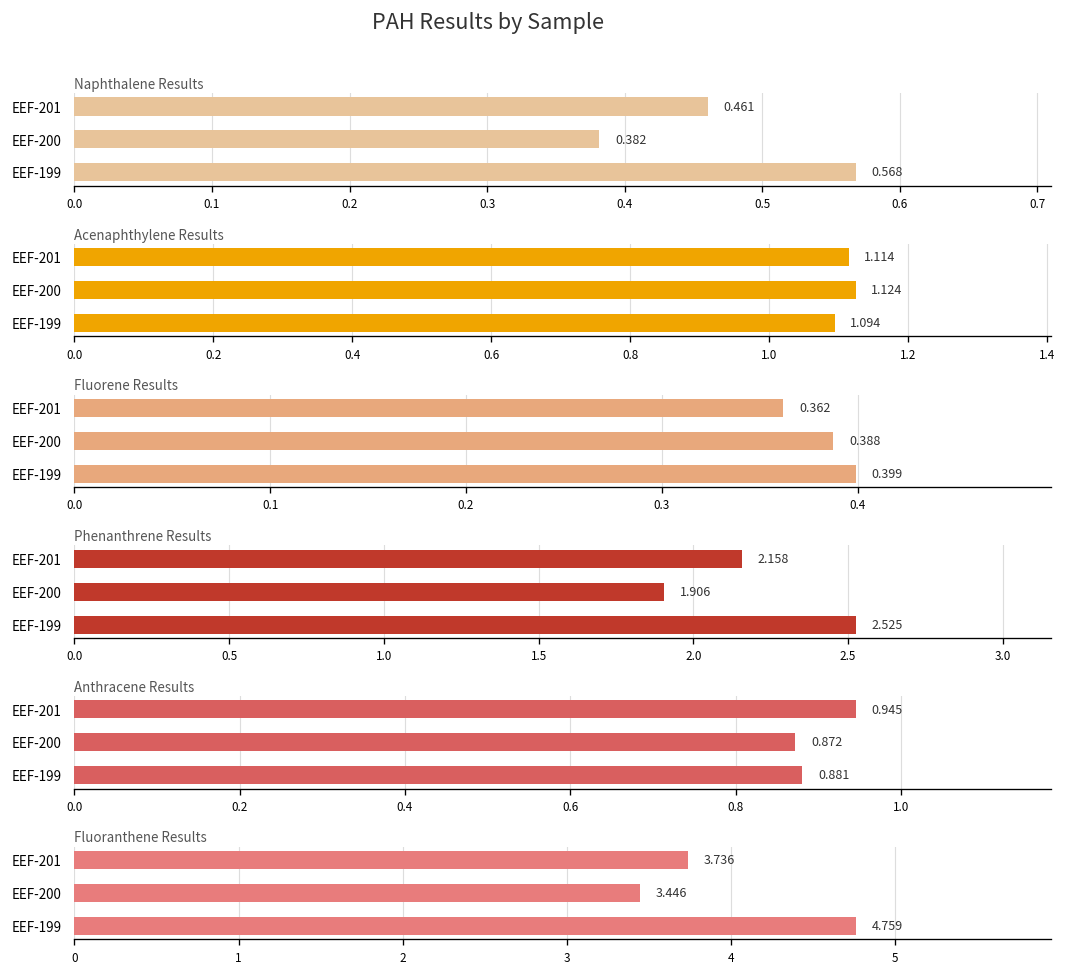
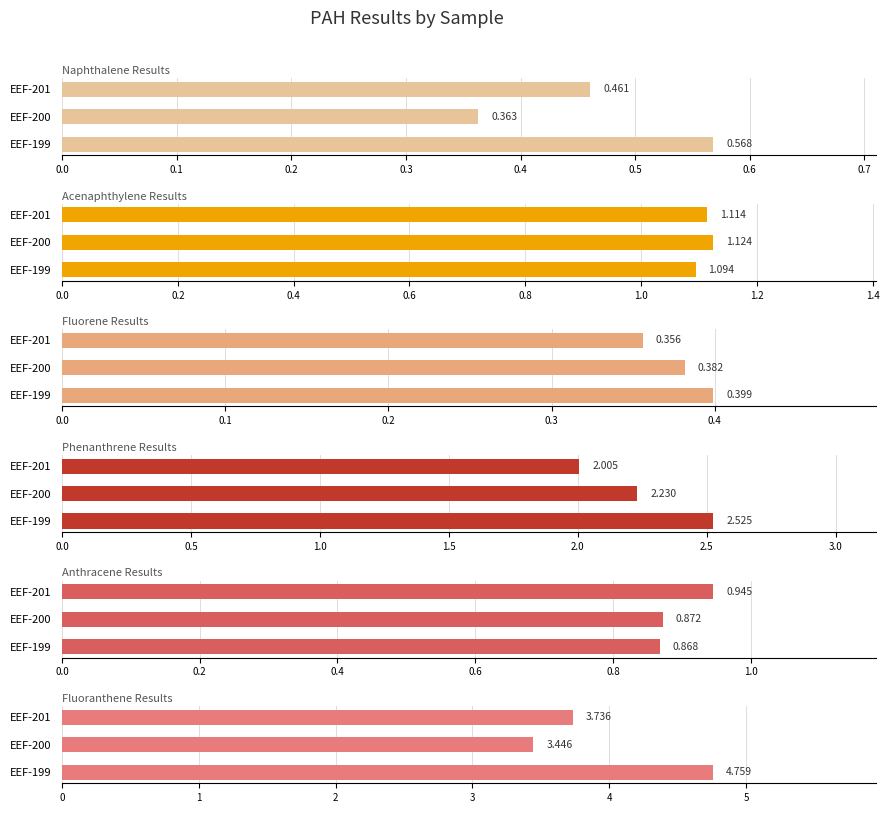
Naphthalene Results, EEF-200: 0.382 -> 0.363
Fluorene Results, EEF-201: 0.362 -> 0.356
Fluorene Results, EEF-200: 0.388 -> 0.382
Phenanthrene Results, EEF-201: 2.158 -> 2.005
Phenanthrene Results, EEF-200: 1.906 -> 2.230
Anthracene Results, EEF-199: 0.881 -> 0.868
